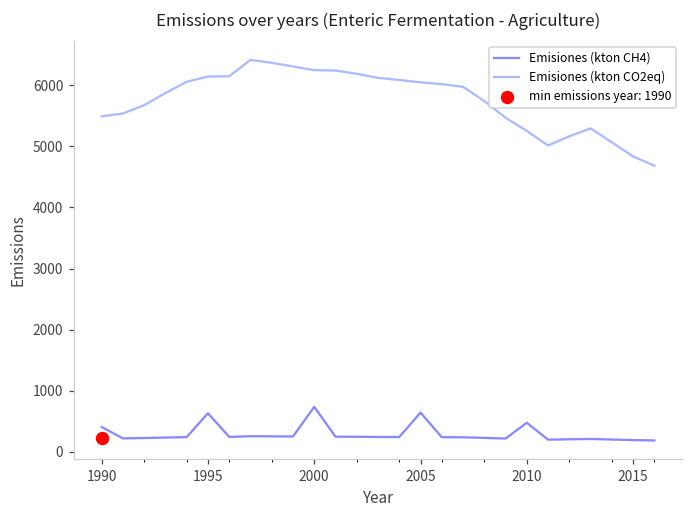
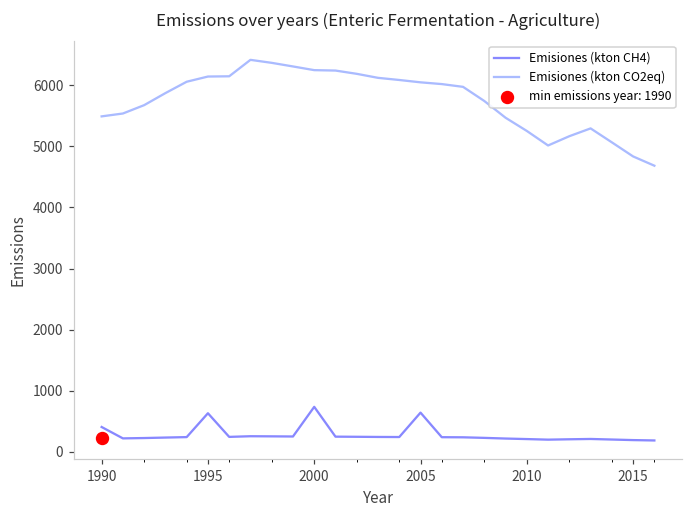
Emisiones (kton CH4), 2010: 500 -> 200
